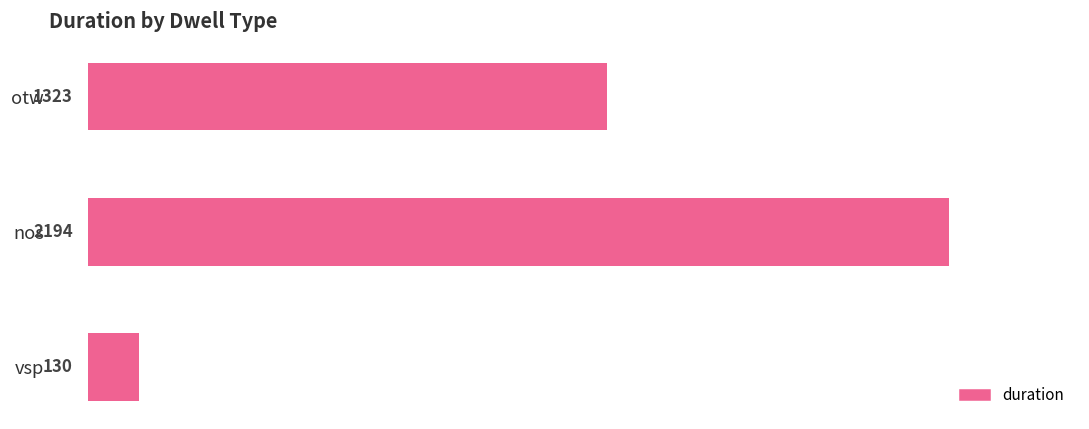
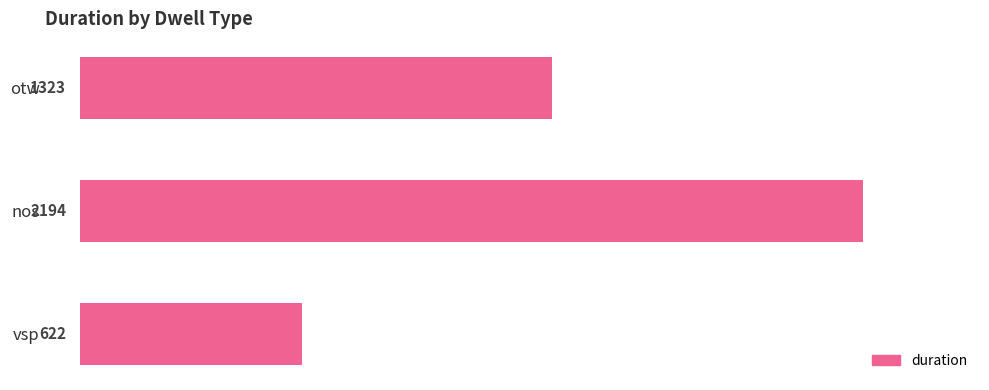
vsp: 130 -> 622
